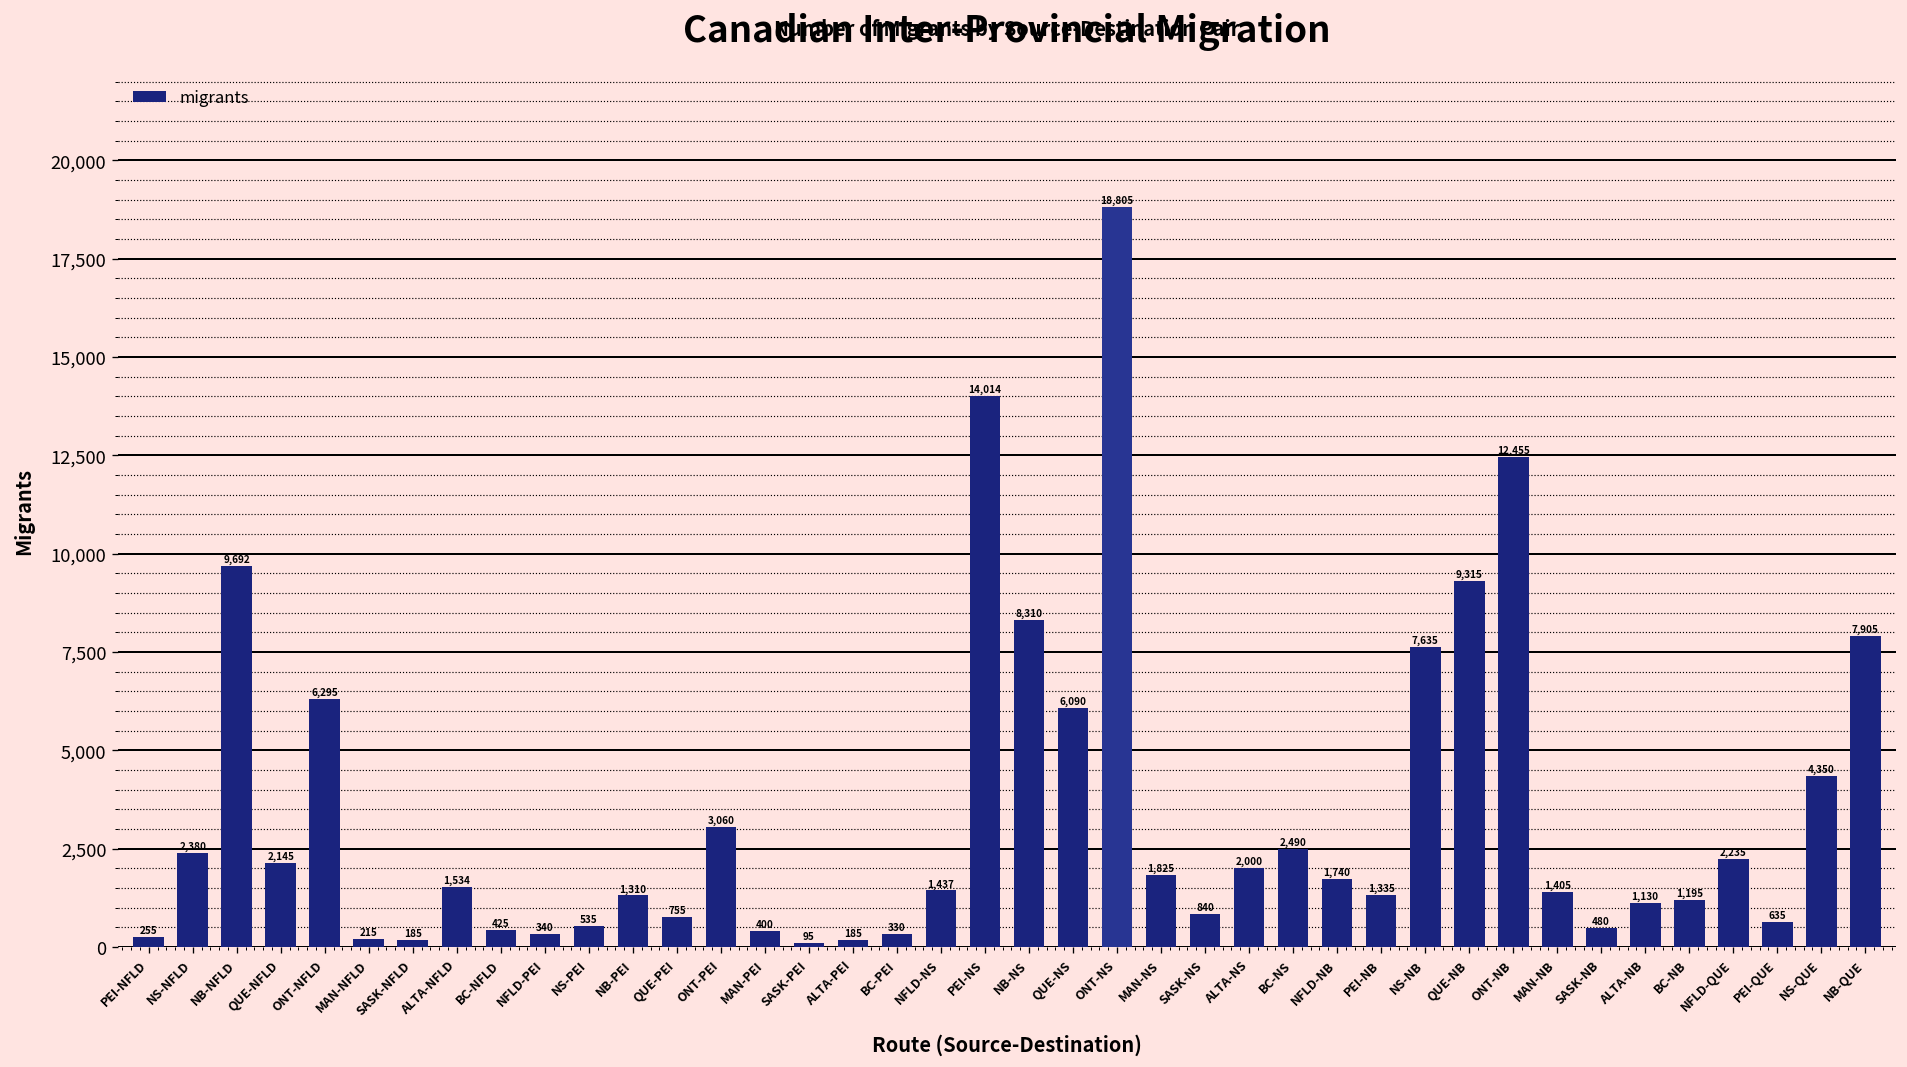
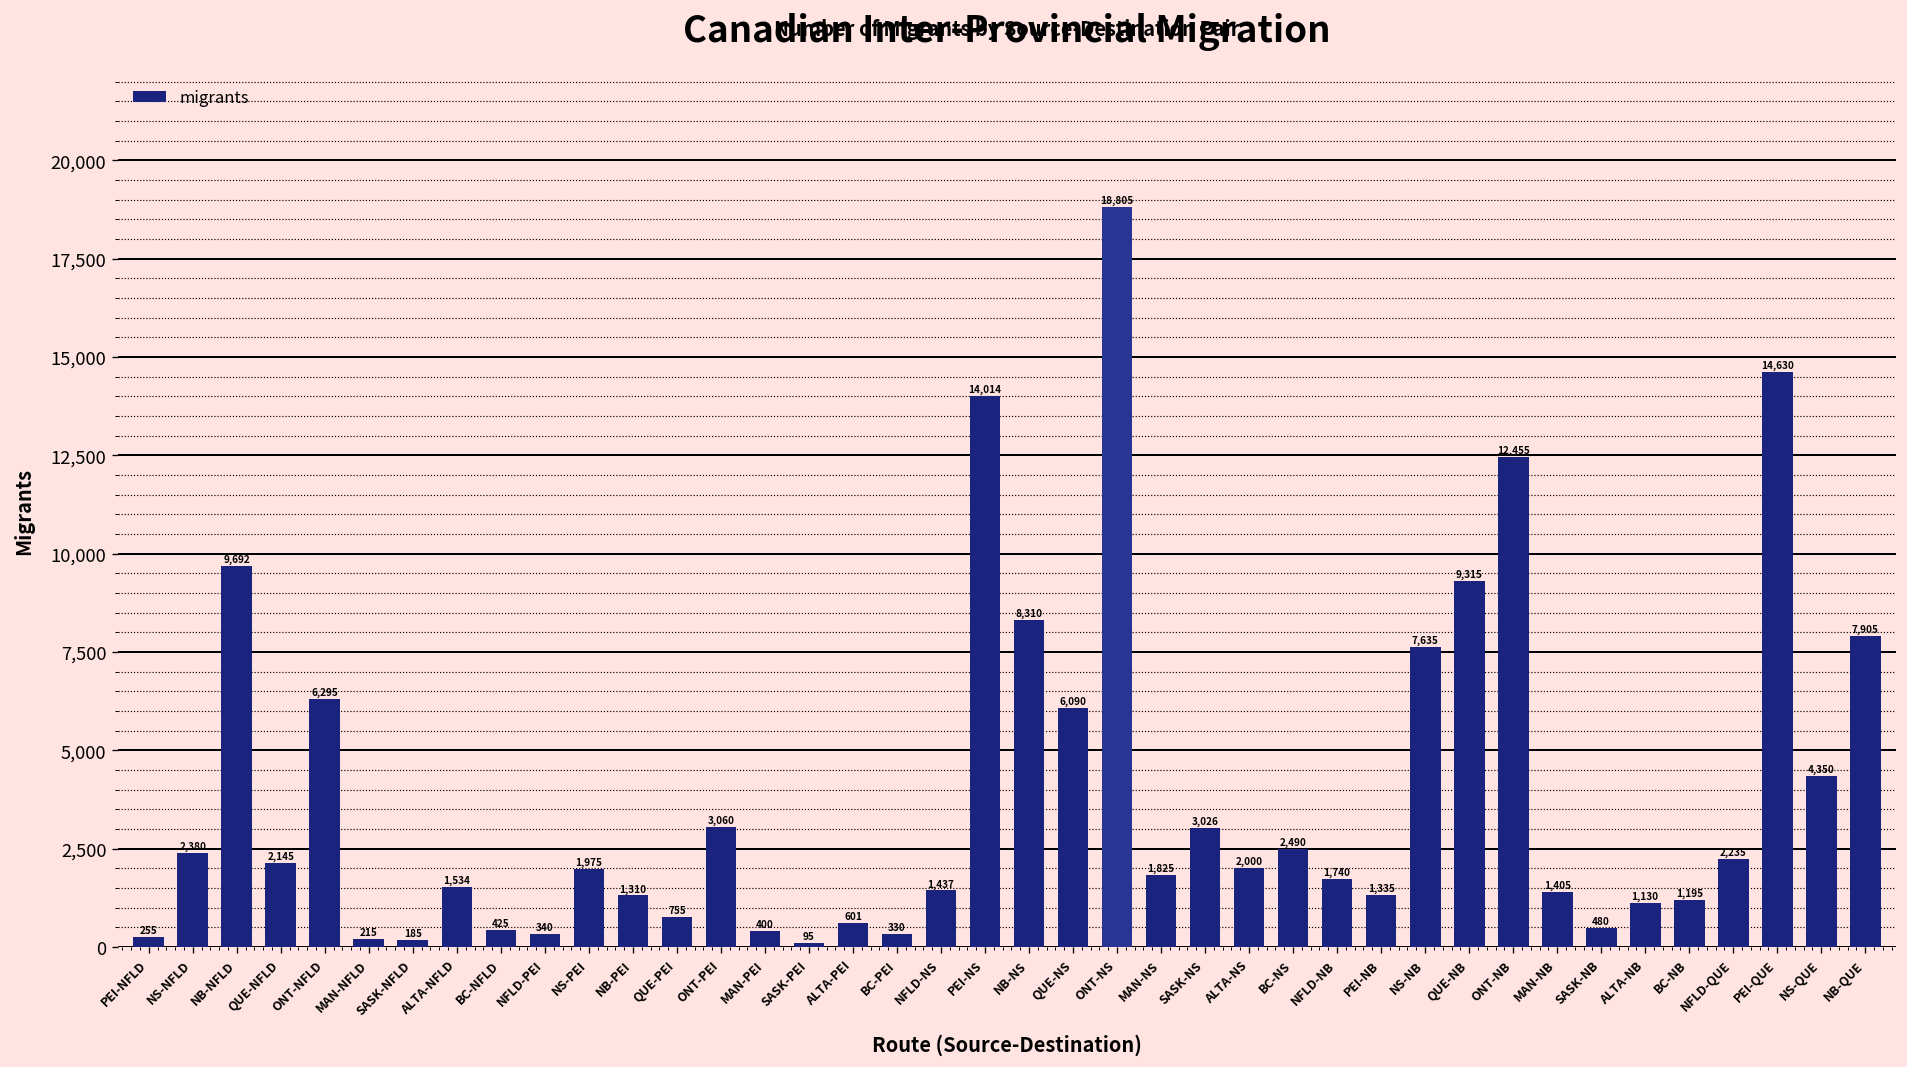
NS-PEI: 535 -> 1,975
ALTA-PEI: 185 -> 601
SASK-NS: 840 -> 3,026
PEI-QUE: 635 -> 14,630
